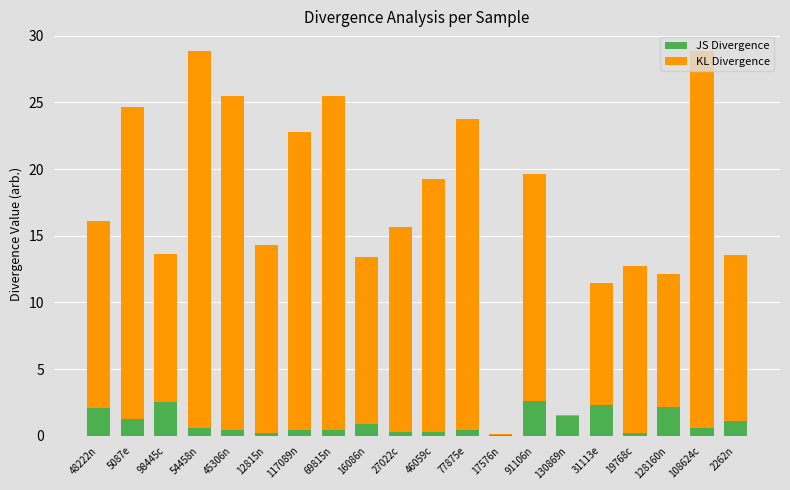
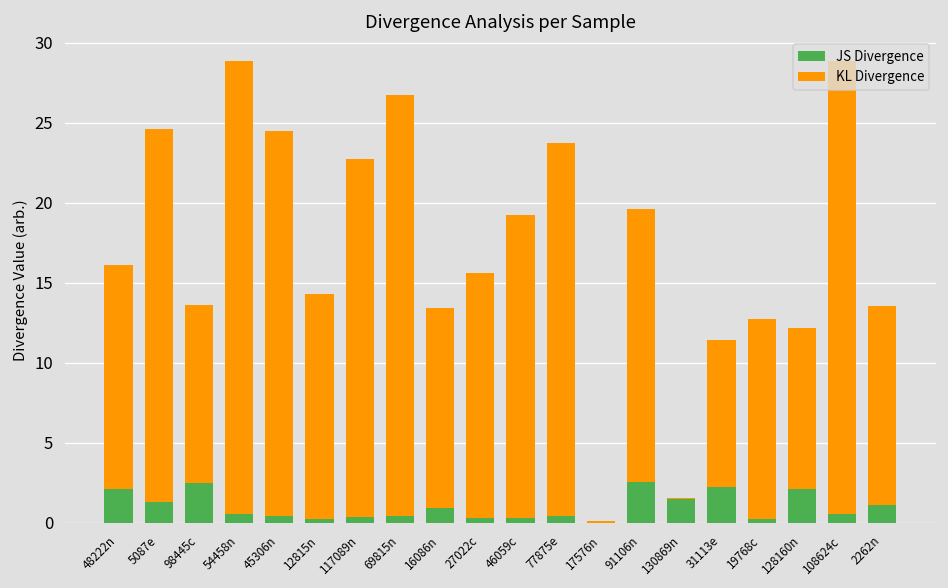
KL Divergence, 45306n: 25.0 -> 24.0
KL Divergence, 69815n: 25.0 -> 26.3
